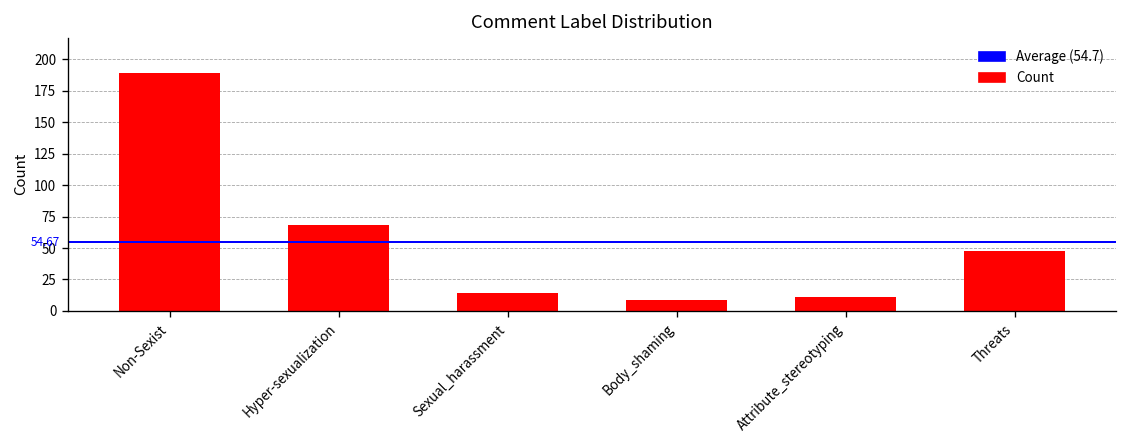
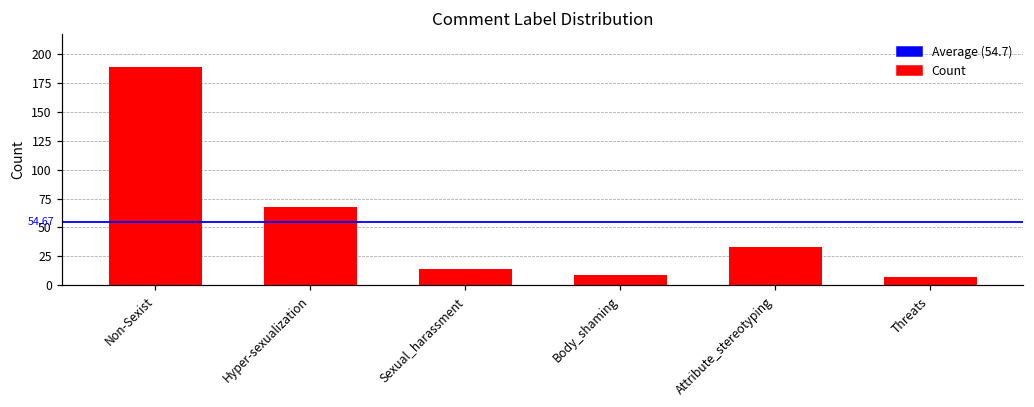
Attribute_stereotyping: 11 -> 33
Threats: 48 -> 7
